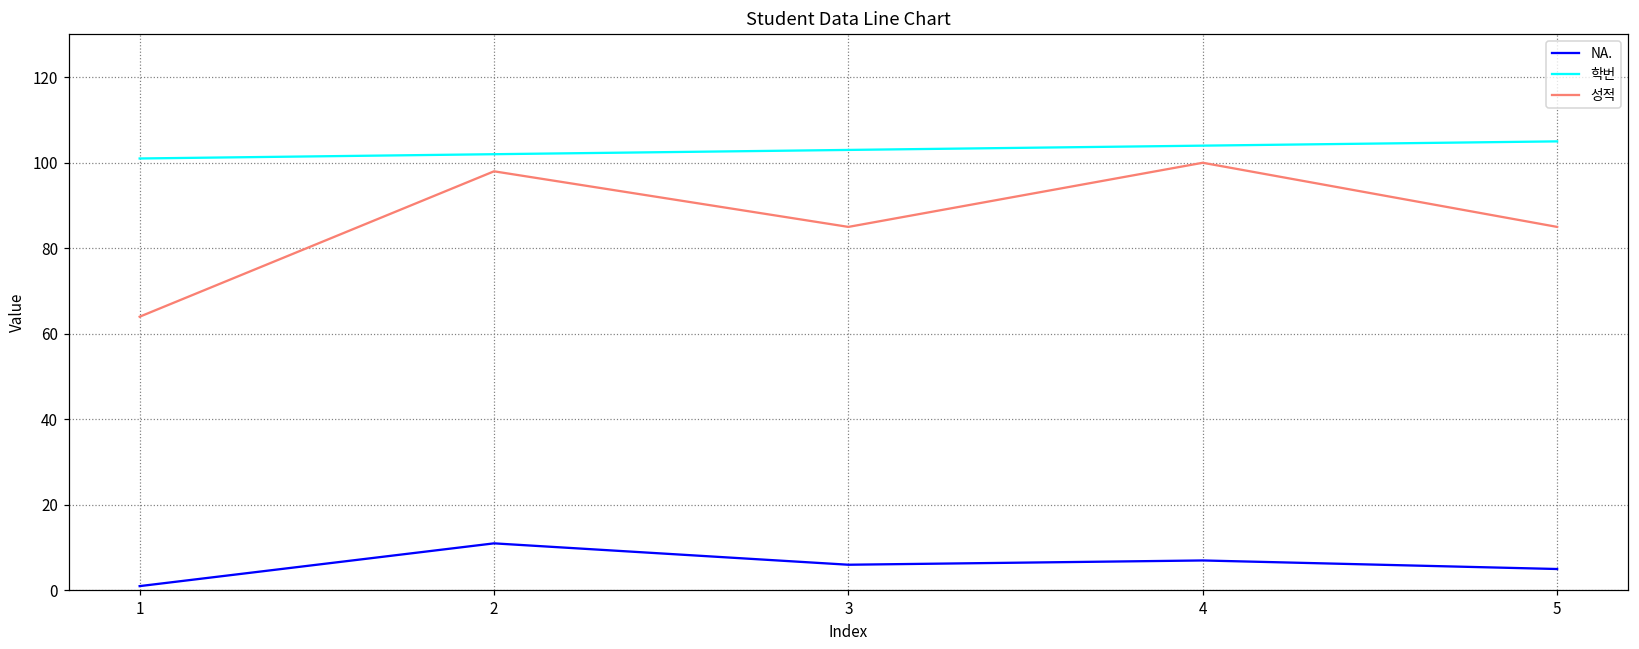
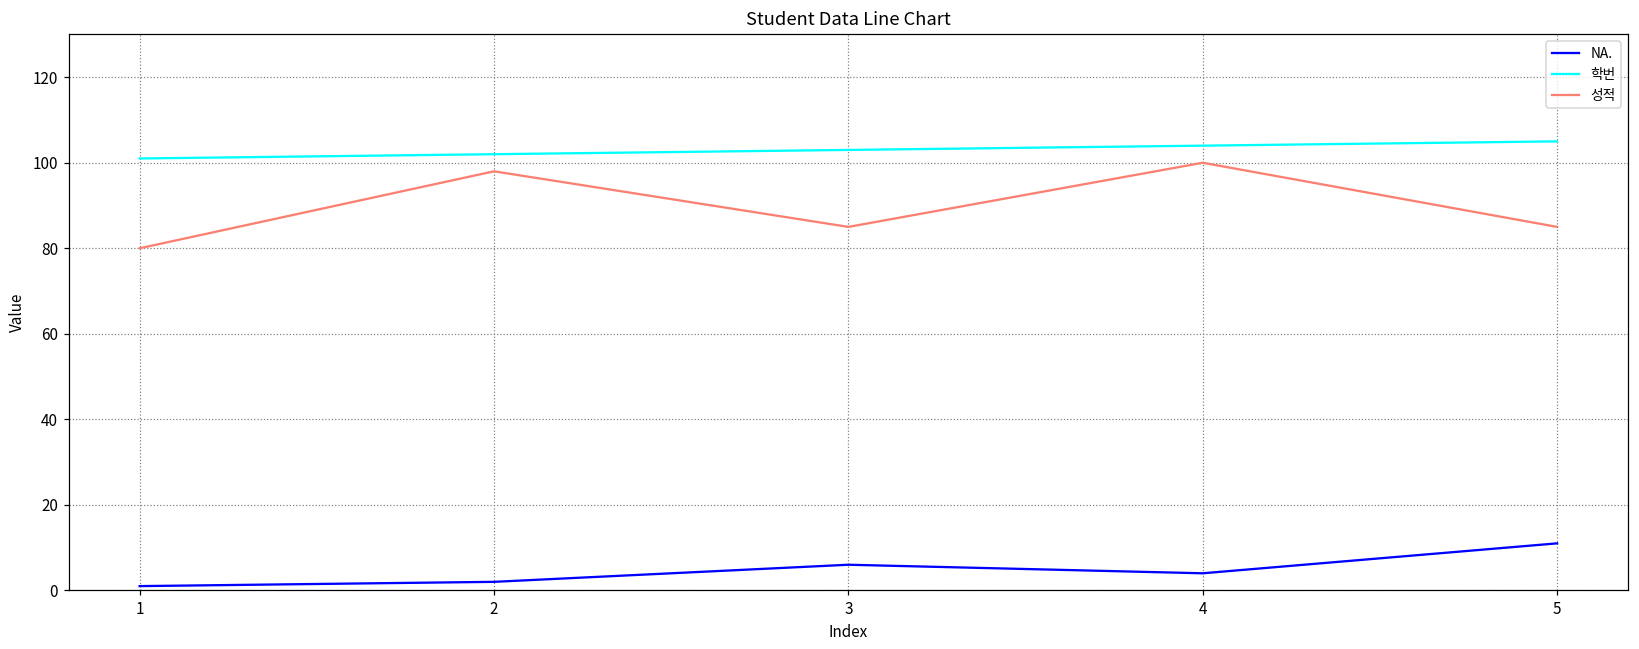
성적, 1: 64 -> 80
NA., 2: 11 -> 2
NA., 4: 7 -> 4
NA., 5: 5 -> 11
